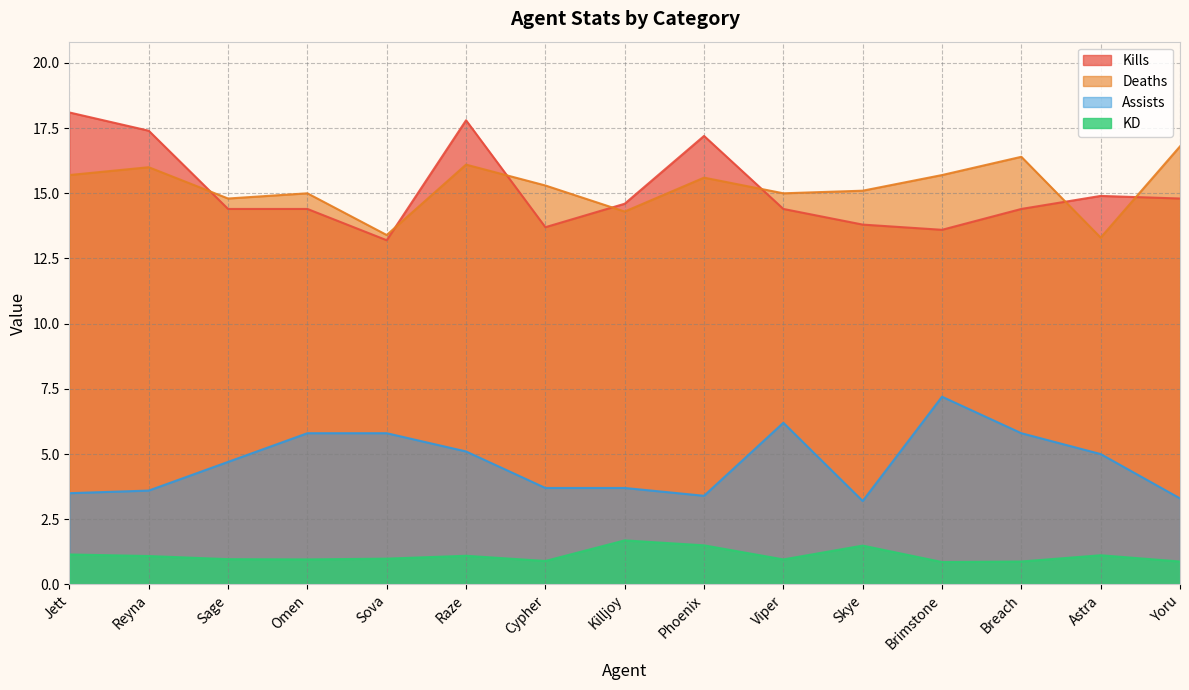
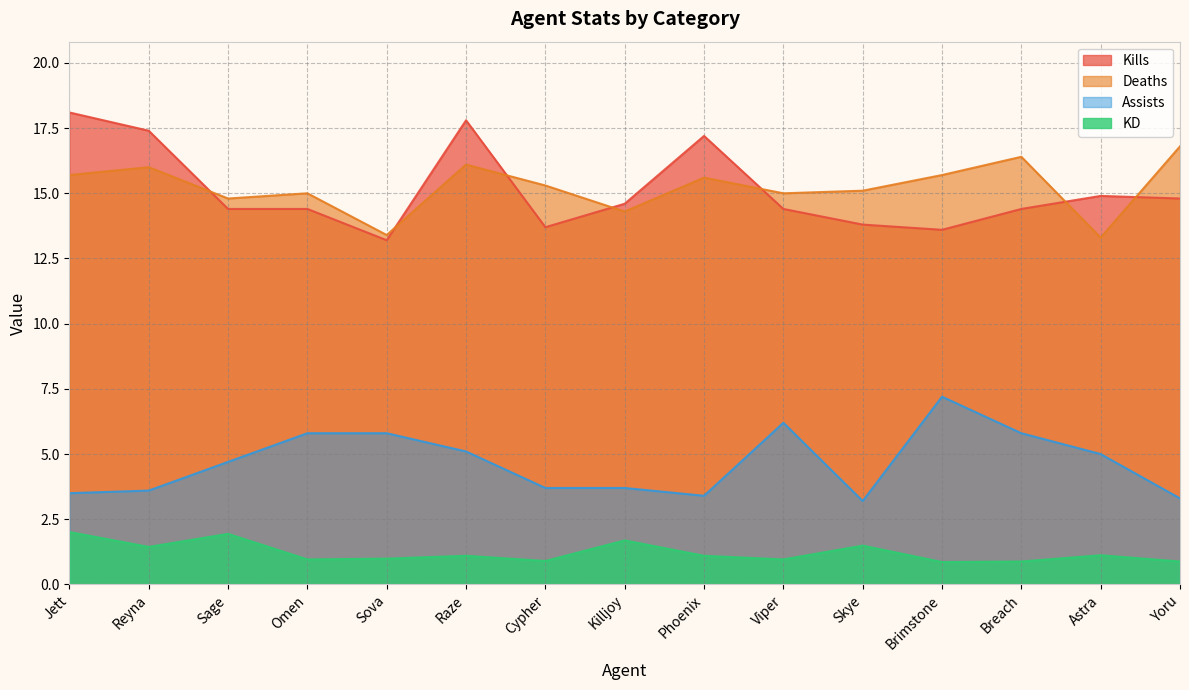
KD, Jett: 1.2 -> 2.0
KD, Reyna: 1.1 -> 1.4
KD, Sage: 1.0 -> 1.9
KD, Phoenix: 1.5 -> 1.1
